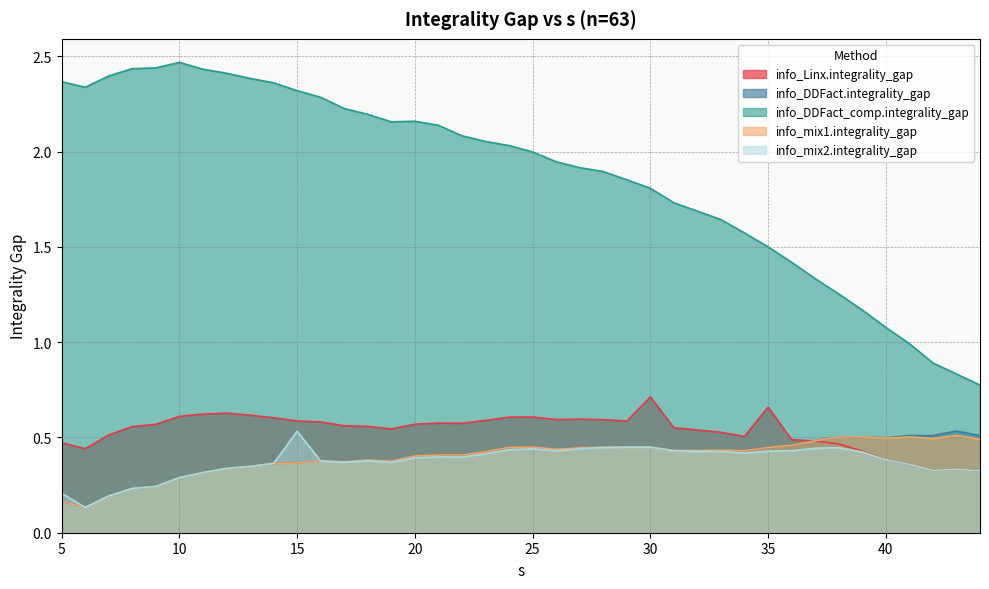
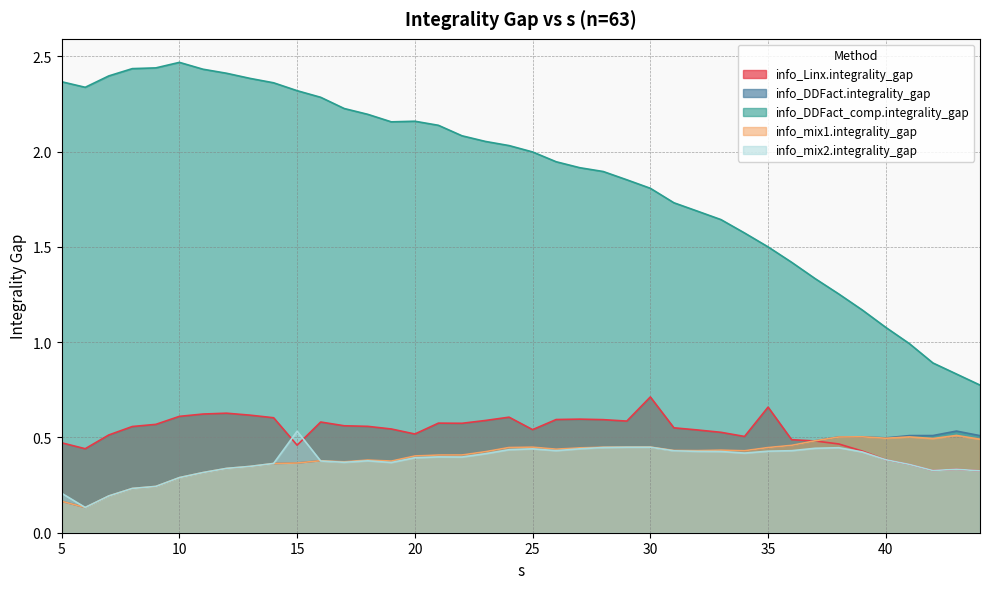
info_Linx.integrality_gap, 15: 0.59 -> 0.46
info_Linx.integrality_gap, 20: 0.57 -> 0.52
info_Linx.integrality_gap, 25: 0.61 -> 0.54
